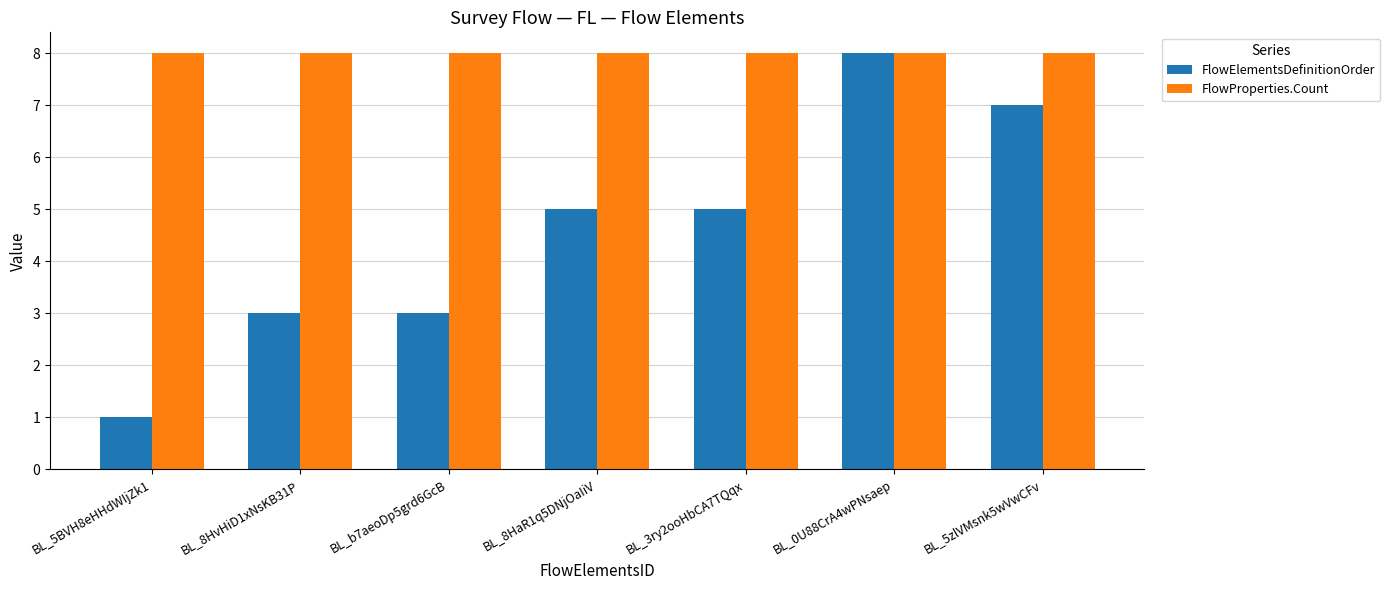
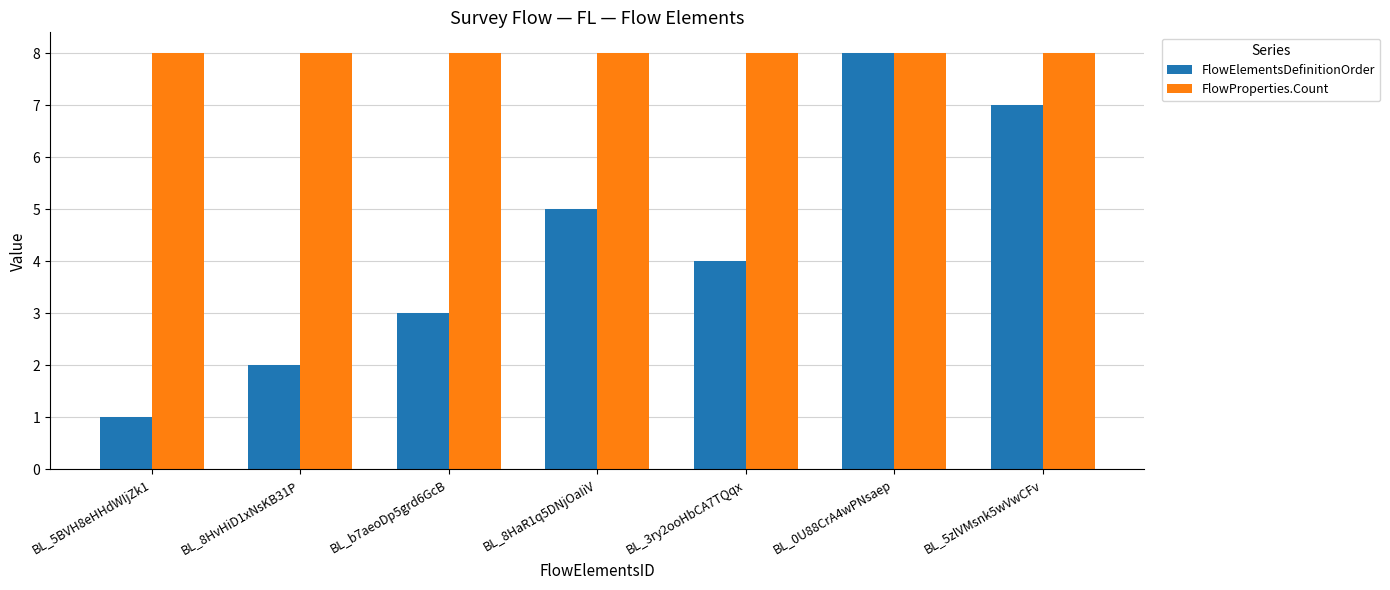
FlowElementsDefinitionOrder, BL_8HvHiD1xNsKB31P: 3 -> 2
FlowElementsDefinitionOrder, BL_3ry2ooHbCA7TQqx: 5 -> 4
